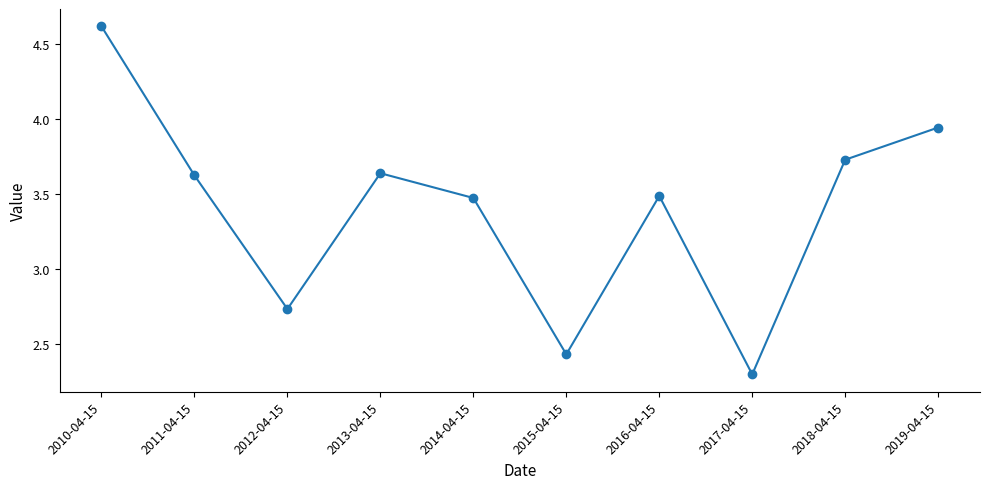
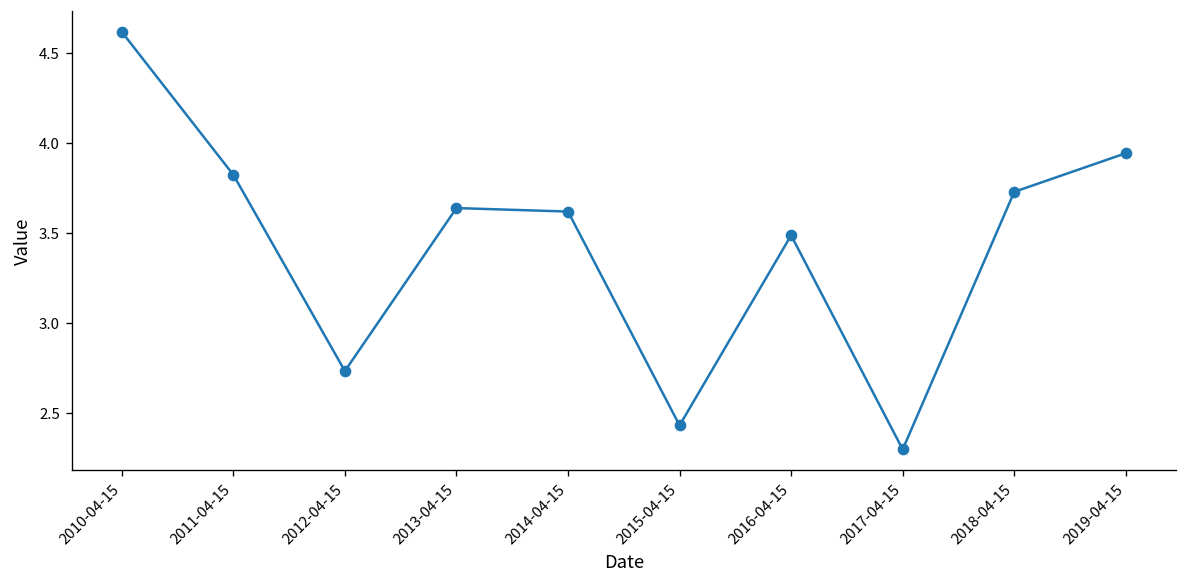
2011-04-15: 3.62 -> 3.82
2014-04-15: 3.47 -> 3.62
